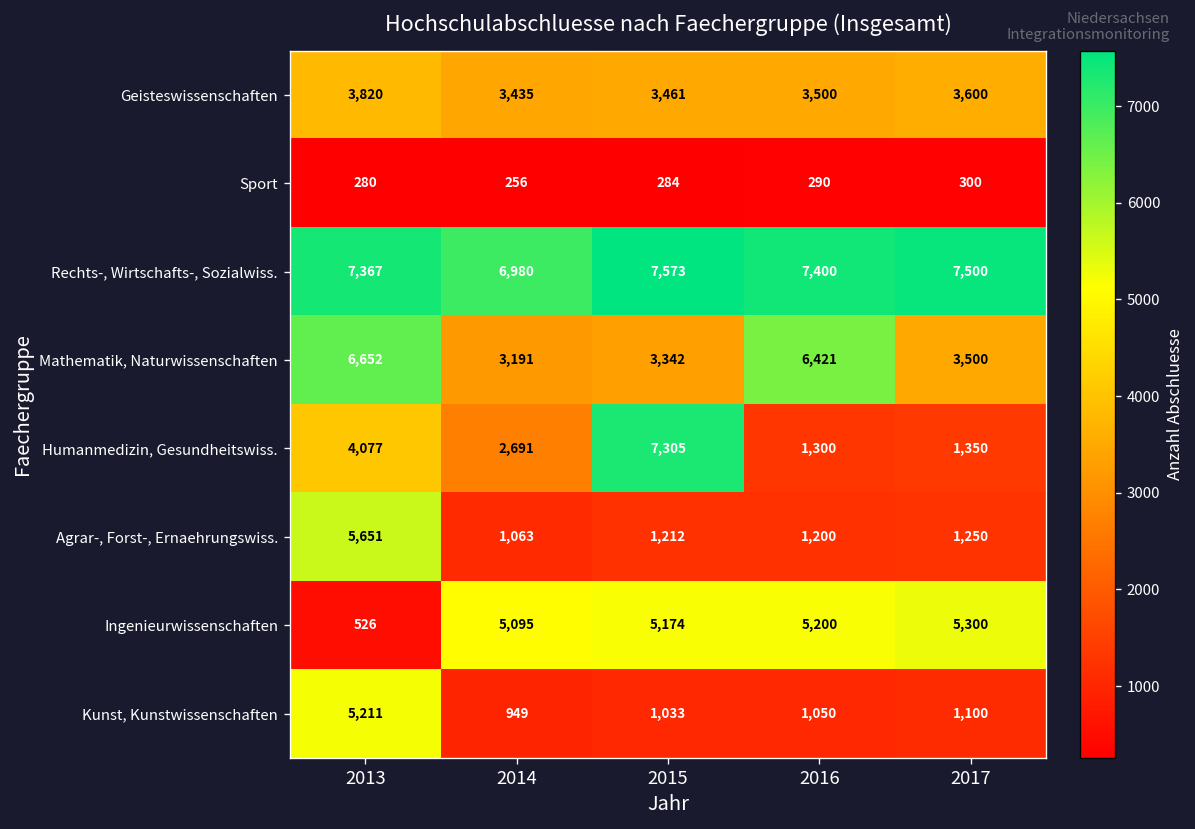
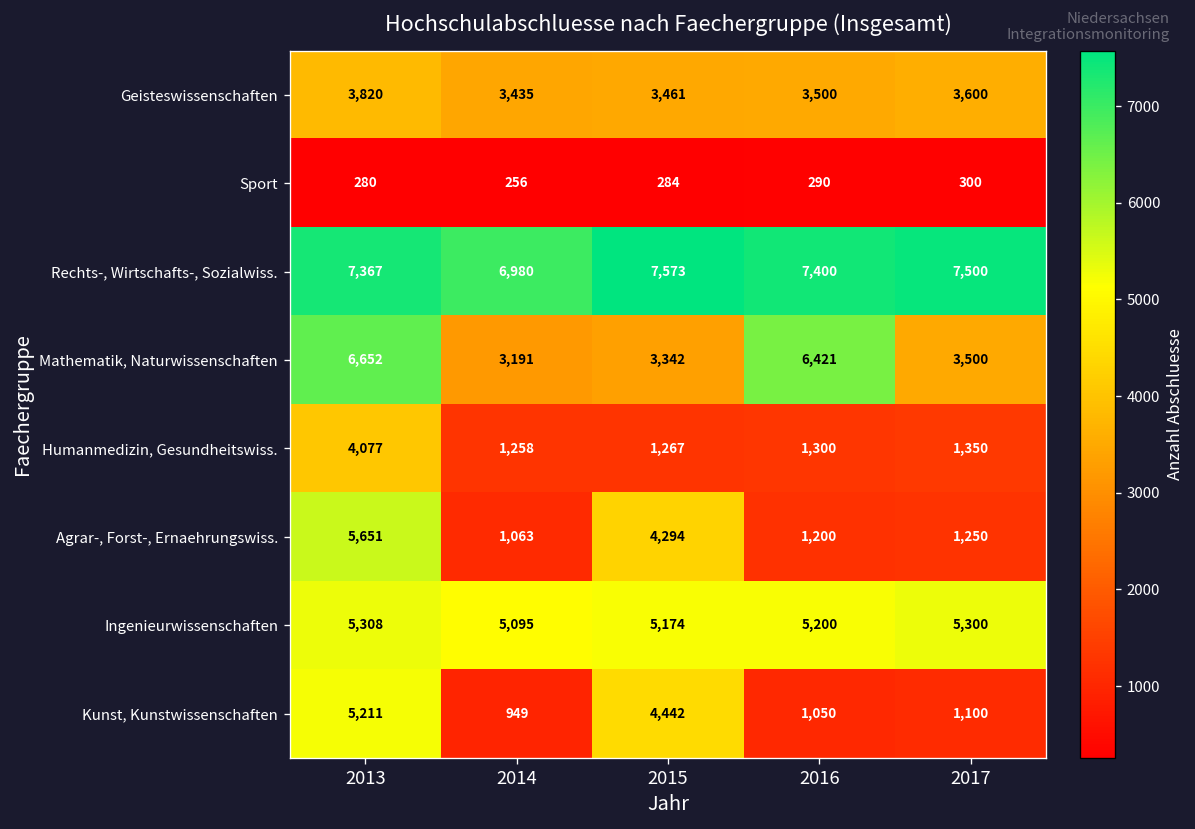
Humanmedizin, Gesundheitswiss., 2014: 2,691 -> 1,258
Humanmedizin, Gesundheitswiss., 2015: 7,305 -> 1,267
Agrar-, Forst-, Ernaehrungswiss., 2015: 1,212 -> 4,294
Ingenieurwissenschaften, 2013: 526 -> 5,308
Kunst, Kunstwissenschaften, 2015: 1,033 -> 4,442
